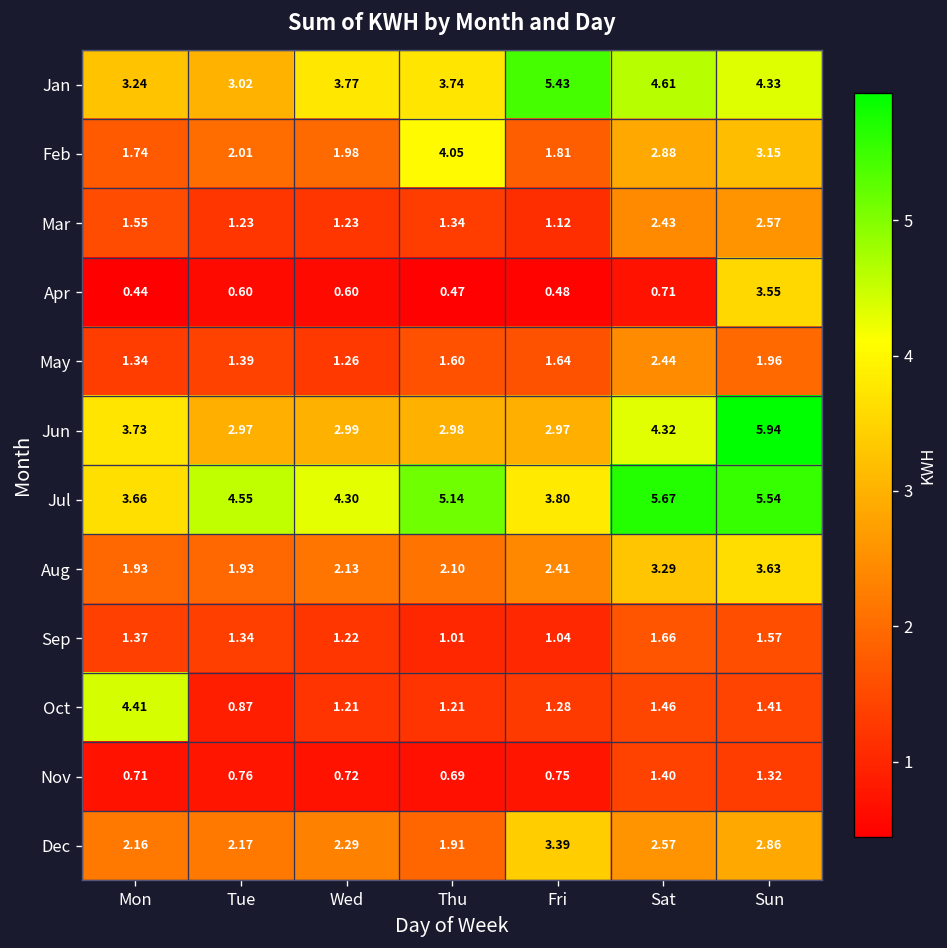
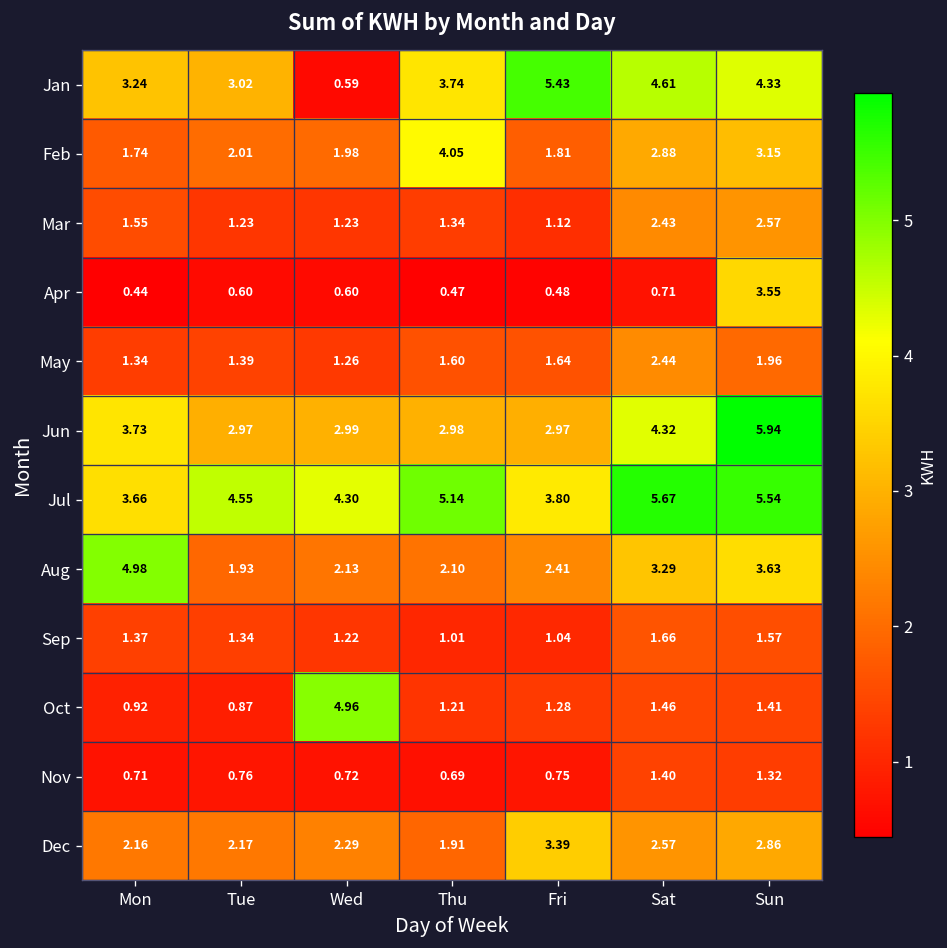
Jan, Wed: 3.77 -> 0.59
Aug, Mon: 1.93 -> 4.98
Oct, Mon: 4.41 -> 0.92
Oct, Wed: 1.21 -> 4.96
